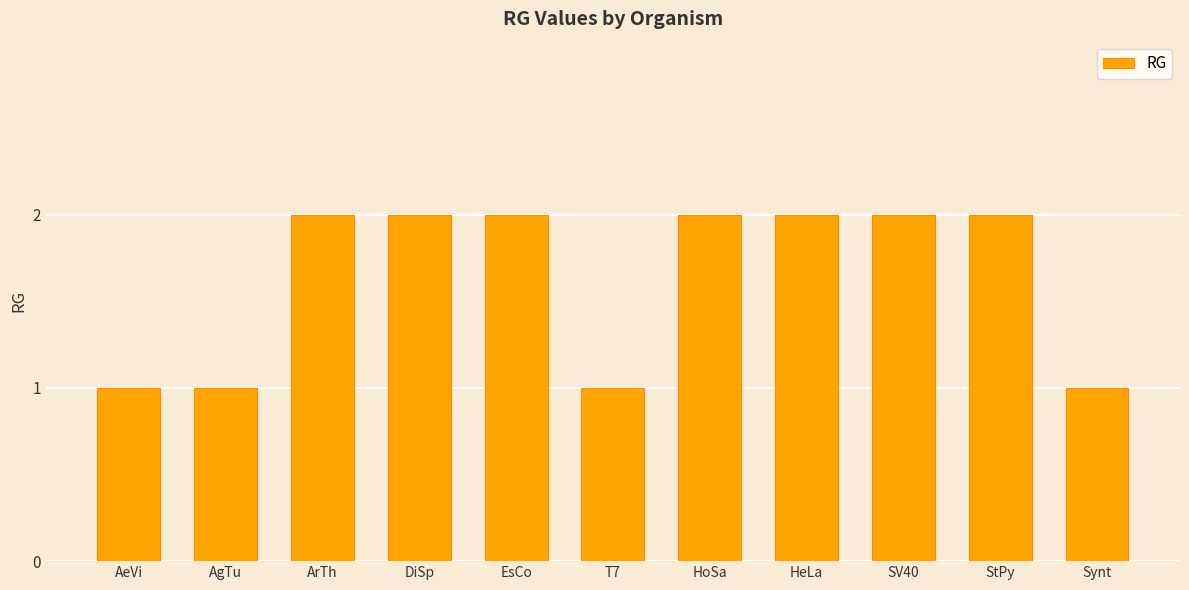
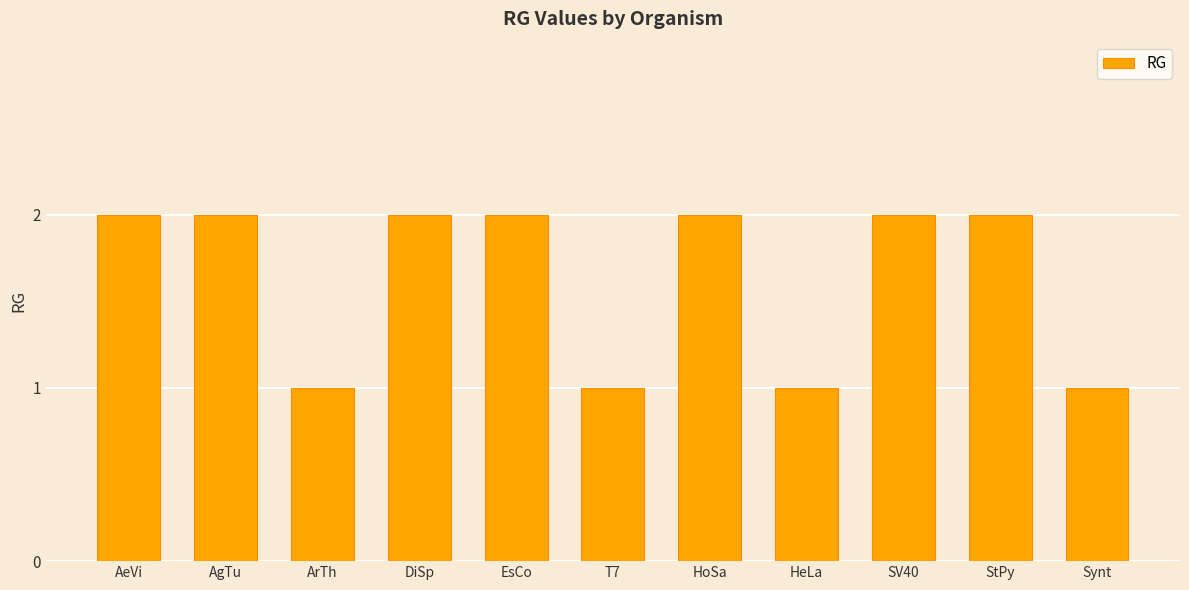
AeVi: 1 -> 2
AgTu: 1 -> 2
ArTh: 2 -> 1
HeLa: 2 -> 1
